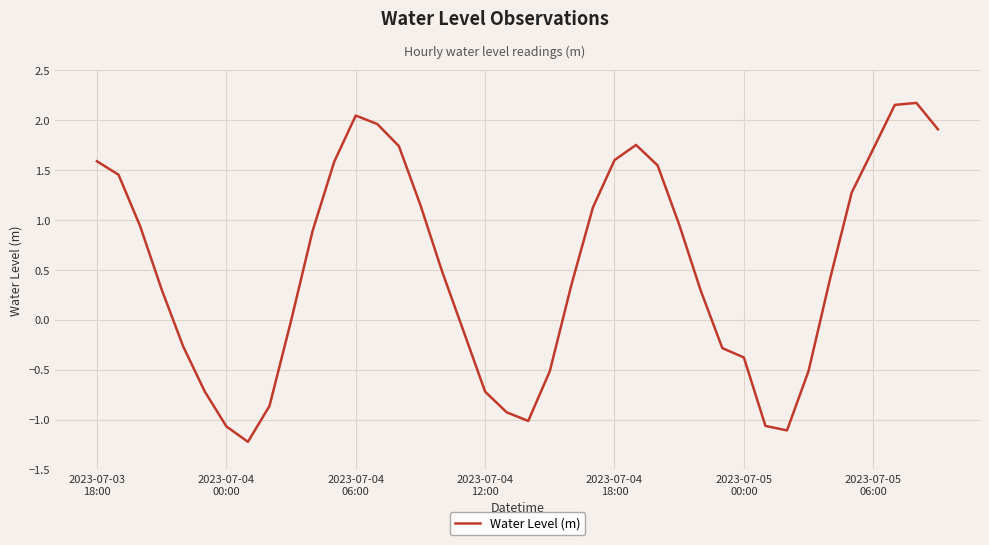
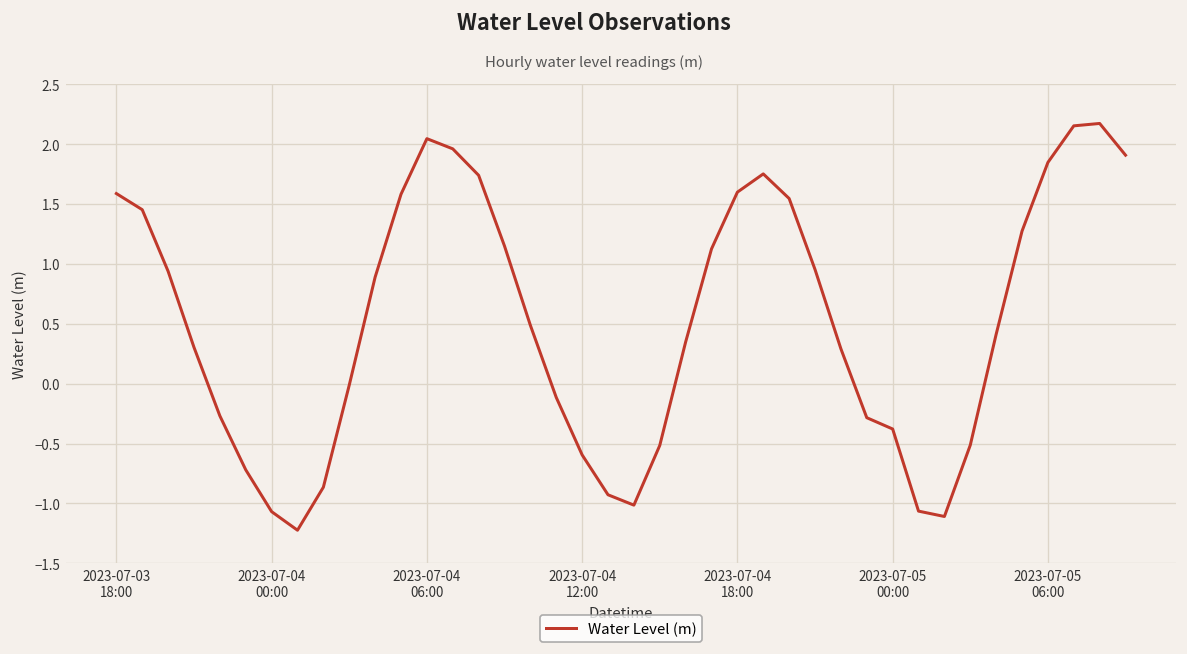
2023-07-04 12:00: -0.7 -> -0.6
2023-07-05 06:00: 1.7 -> 1.8
